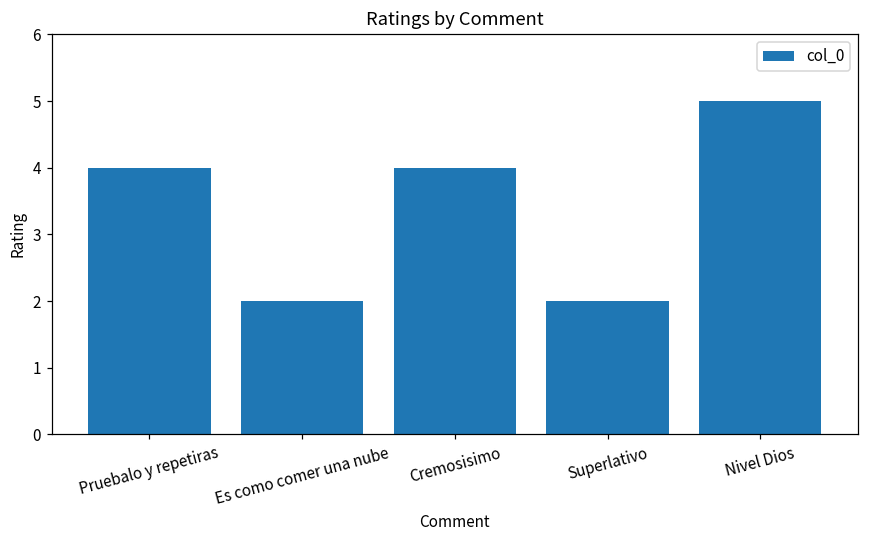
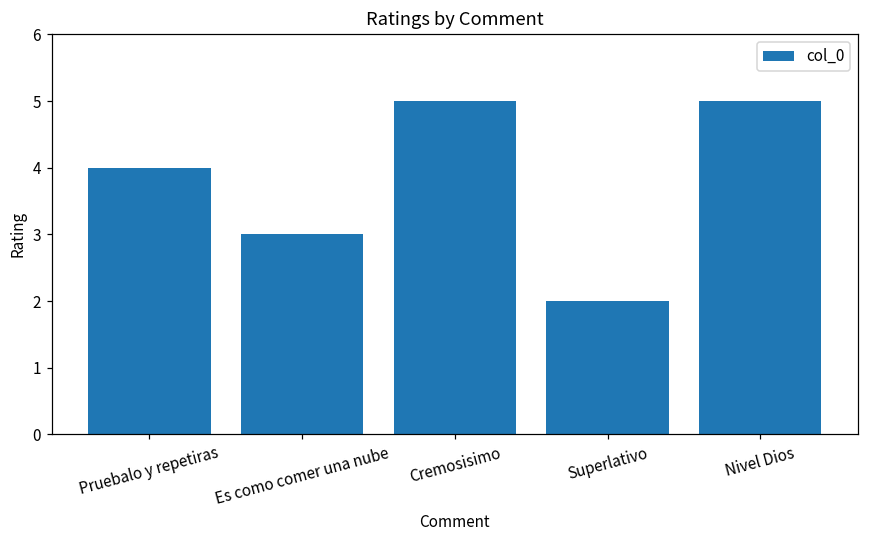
Es como comer una nube: 2 -> 3
Cremosisimo: 4 -> 5
